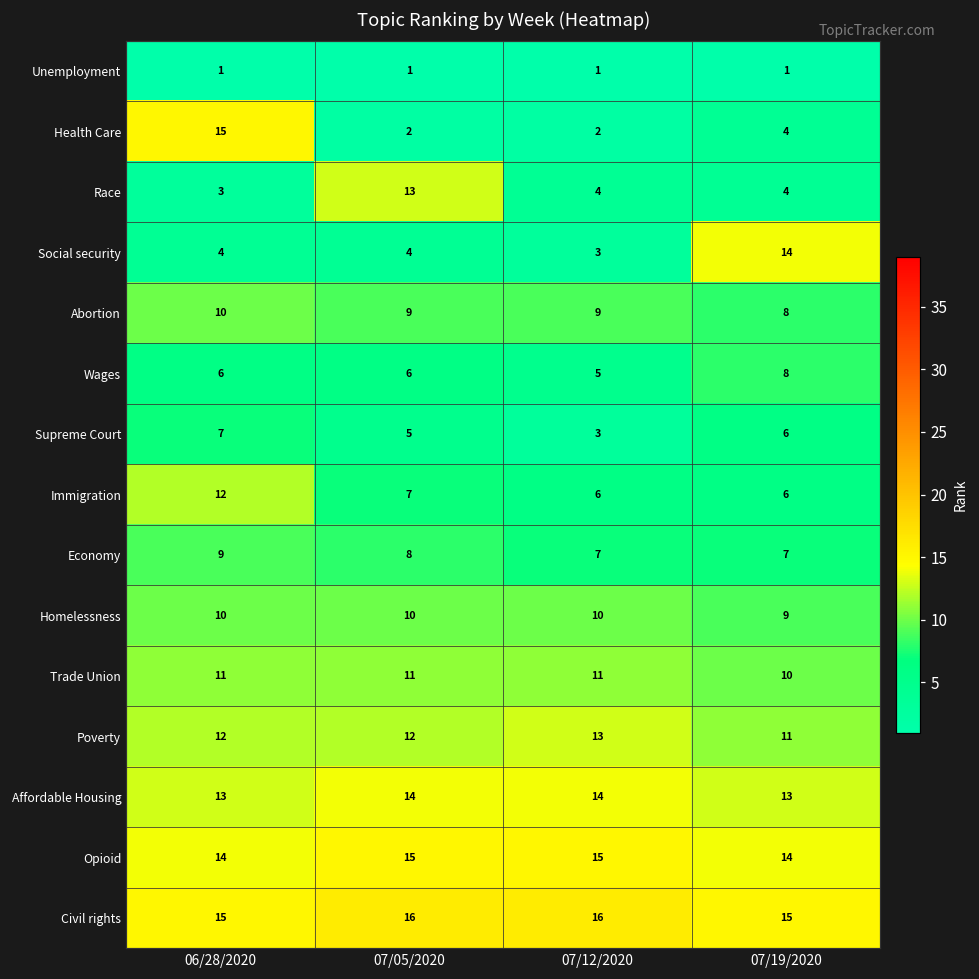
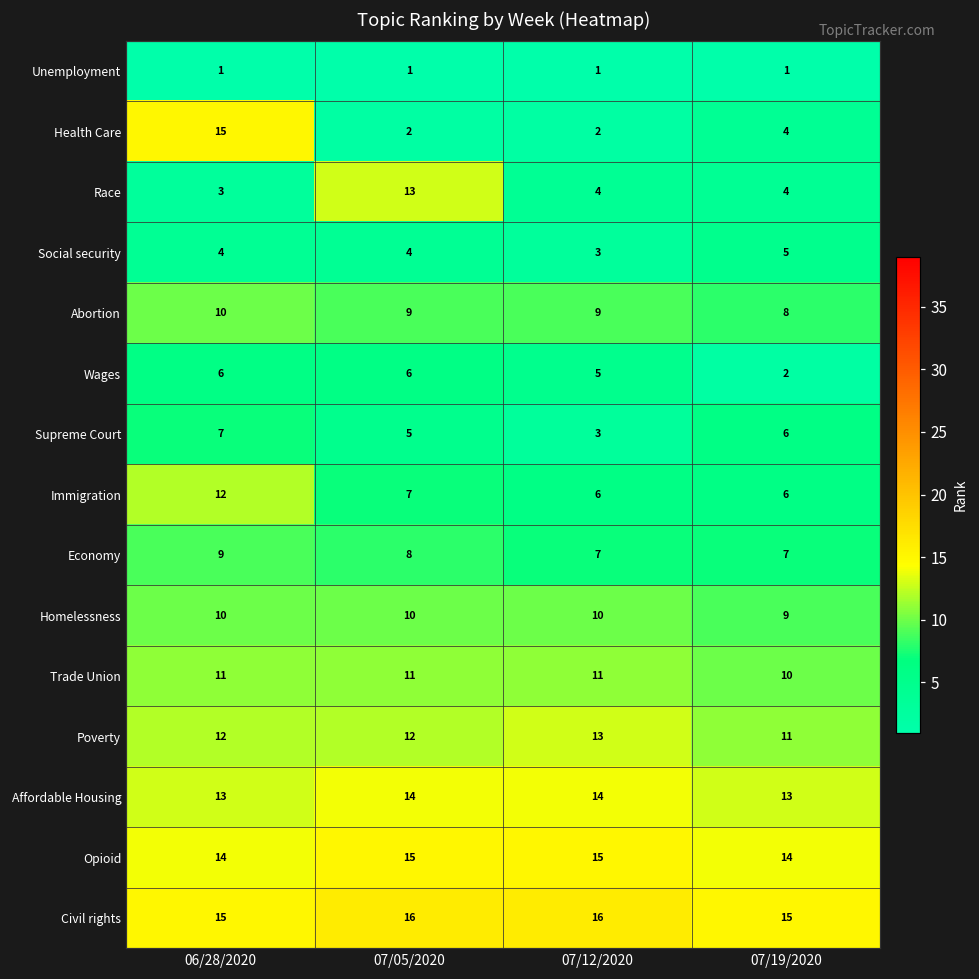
Social security, 07/19/2020: 14 -> 5
Wages, 07/19/2020: 8 -> 2
